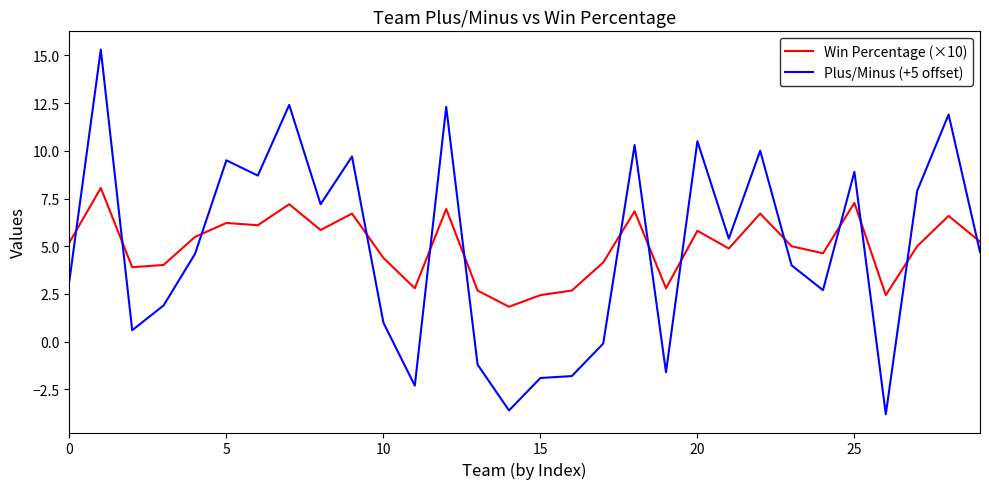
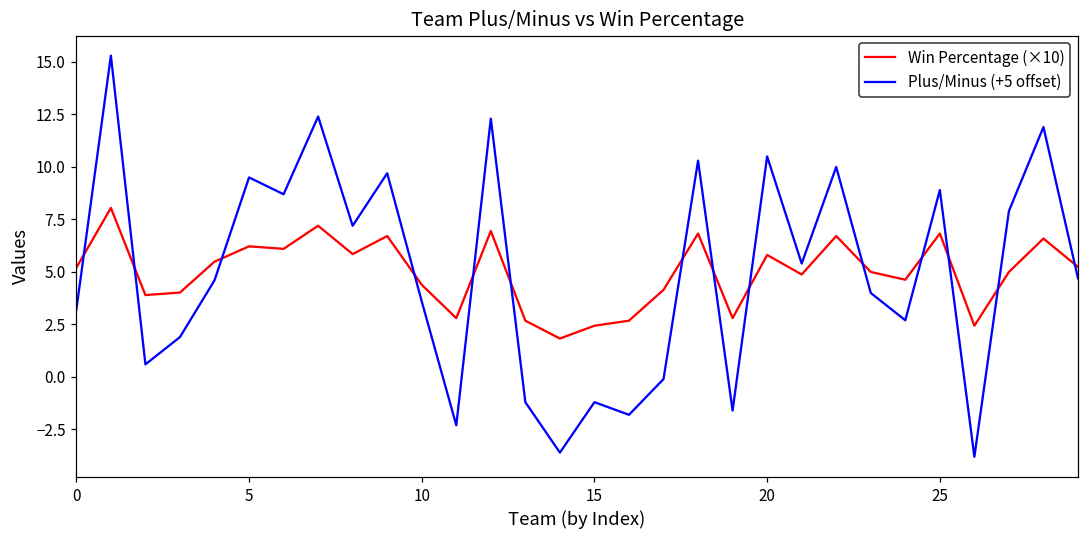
Plus/Minus (+5 offset), 10: 1.0 -> 3.6
Plus/Minus (+5 offset), 15: -1.9 -> -1.2
Win Percentage (×10), 25: 7.3 -> 6.8
